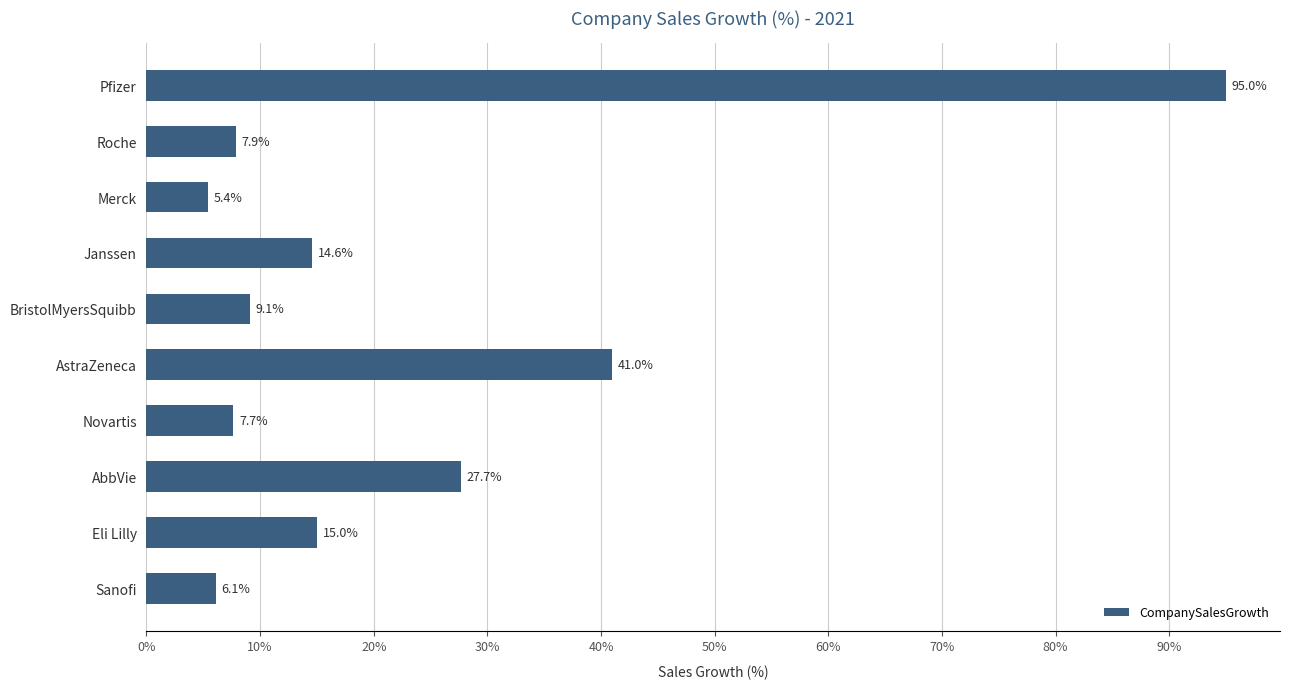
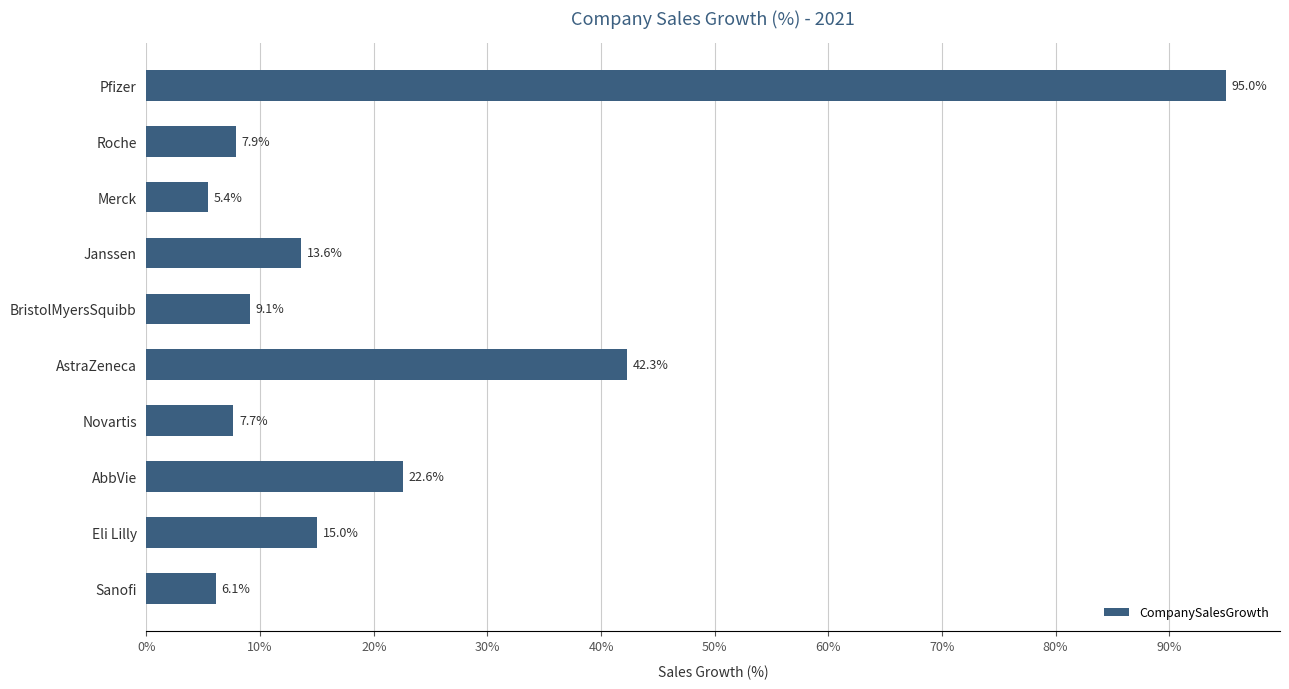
Janssen: 14.6% -> 13.6%
AstraZeneca: 41.0% -> 42.3%
AbbVie: 27.7% -> 22.6%
